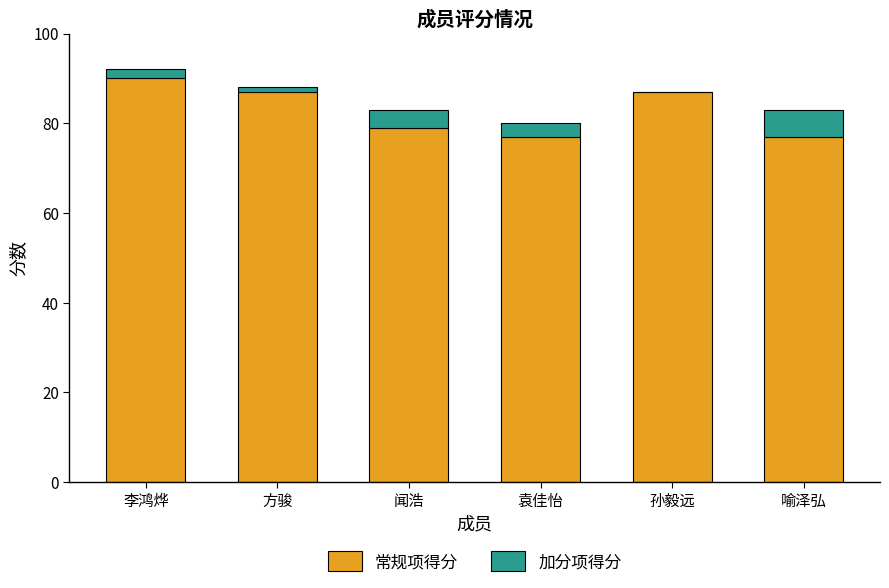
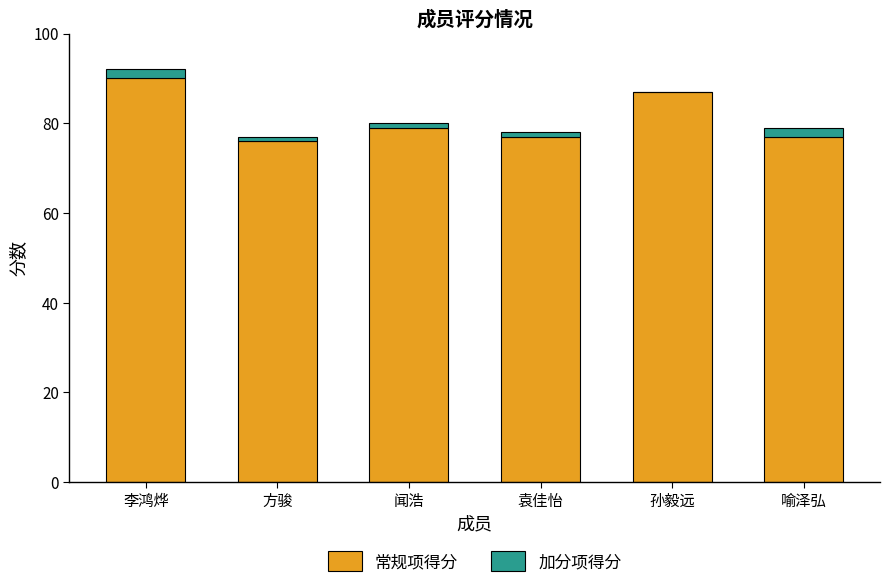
常规项得分, 方骏: 87 -> 76
加分项得分, 闻浩: 4 -> 1
加分项得分, 袁佳怡: 3 -> 1
加分项得分, 喻泽弘: 6 -> 2
